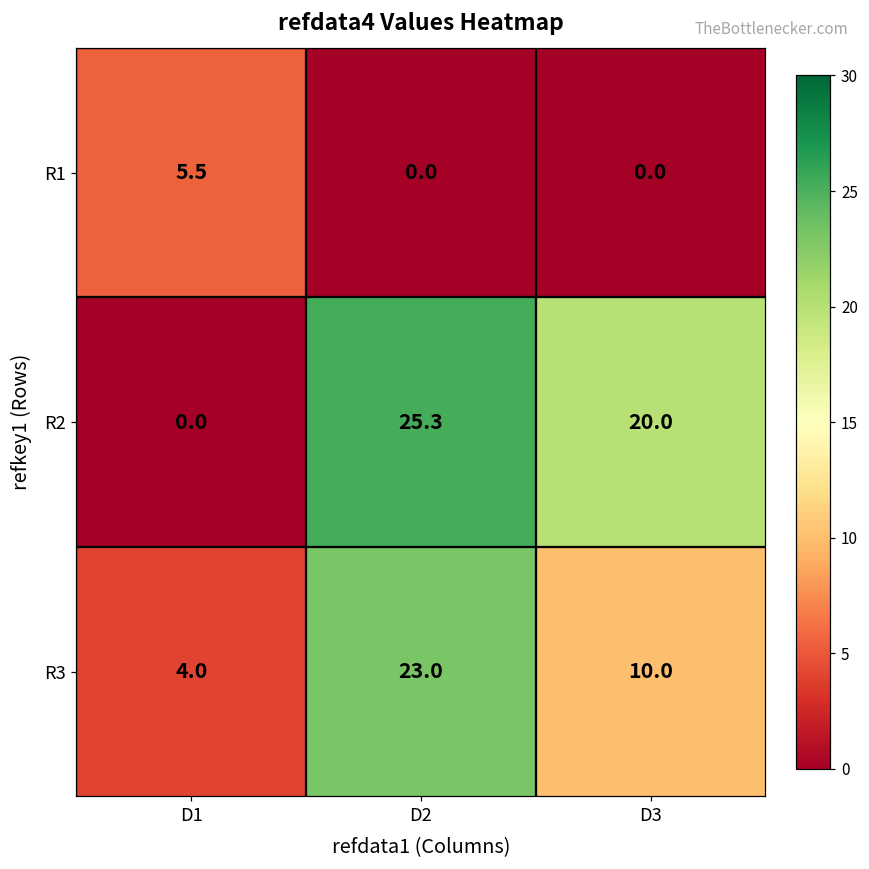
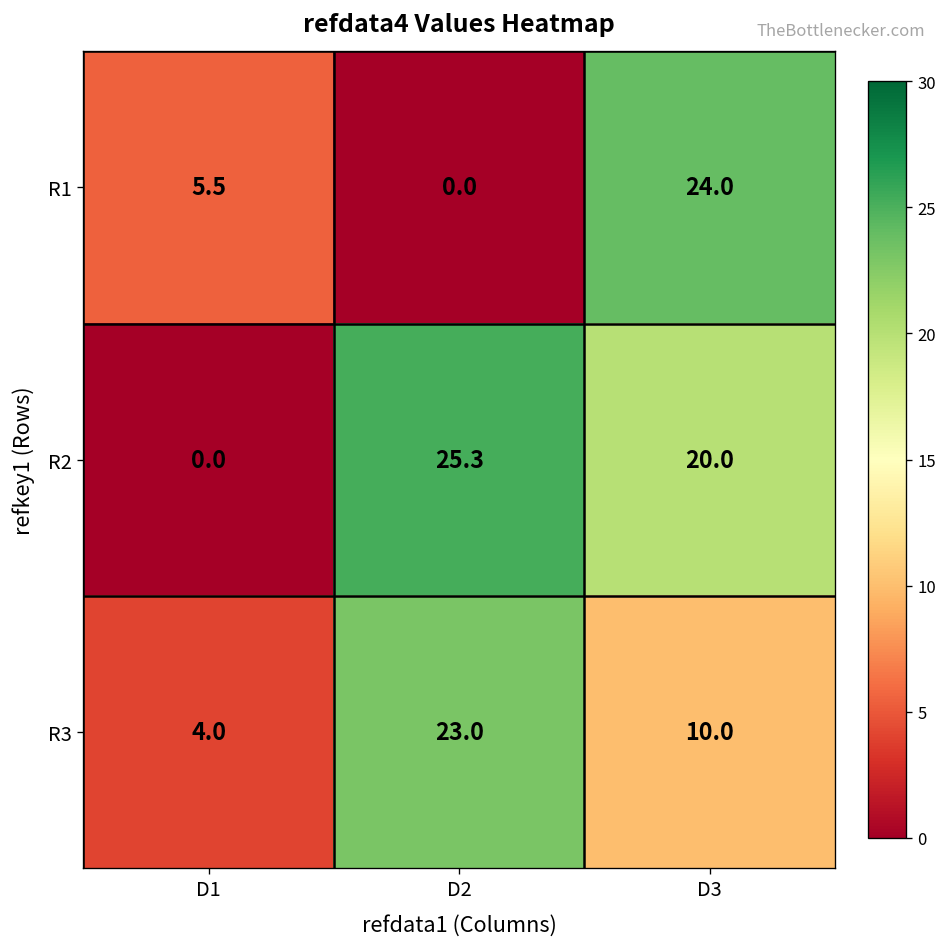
R1, D3: 0.0 -> 24.0
